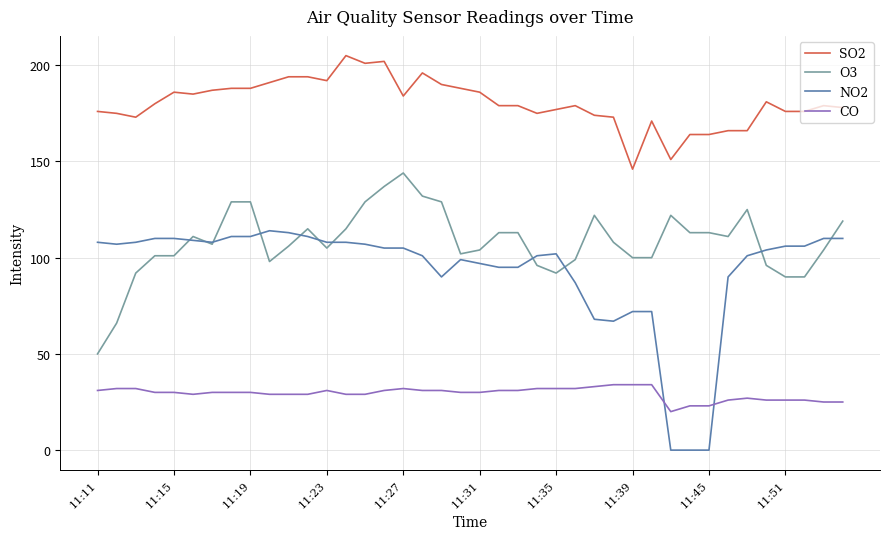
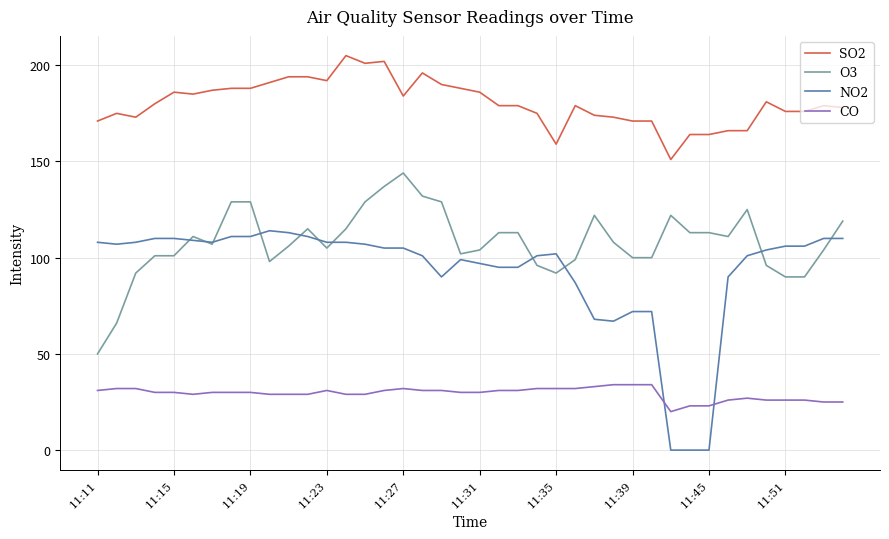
SO2, 11:11: 176 -> 171
SO2, 11:35: 177 -> 159
SO2, 11:39: 146 -> 171
